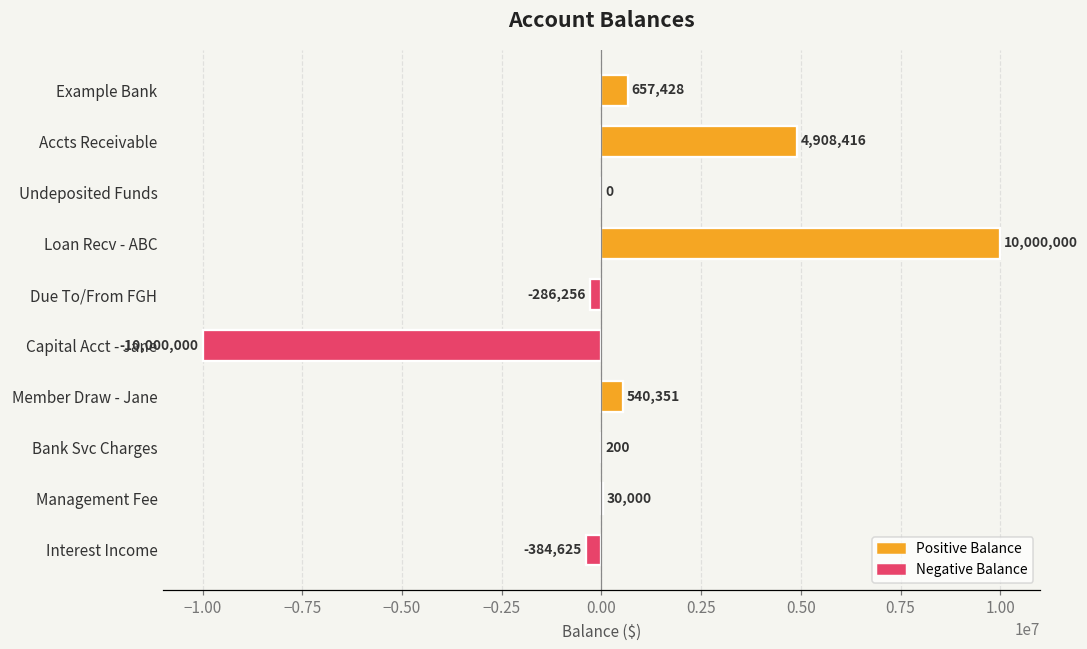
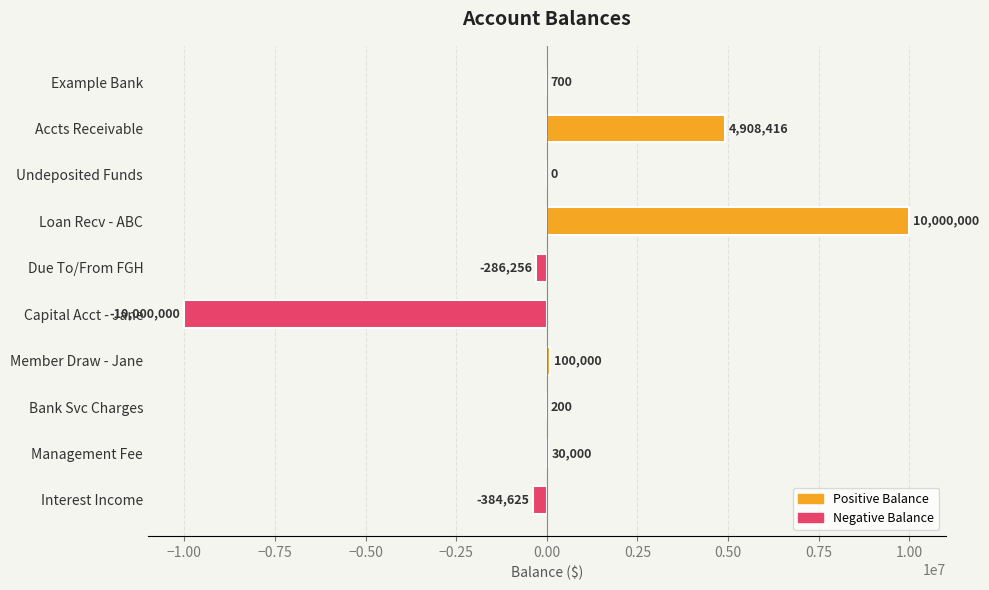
Example Bank: 657,428 -> 700
Member Draw - Jane: 540,351 -> 100,000
